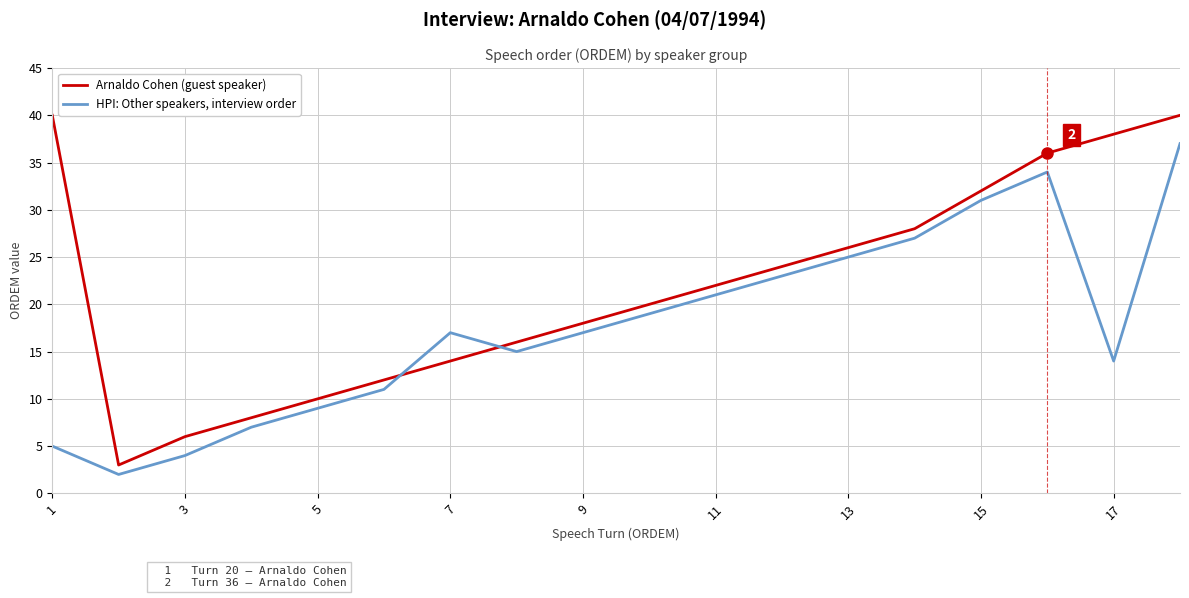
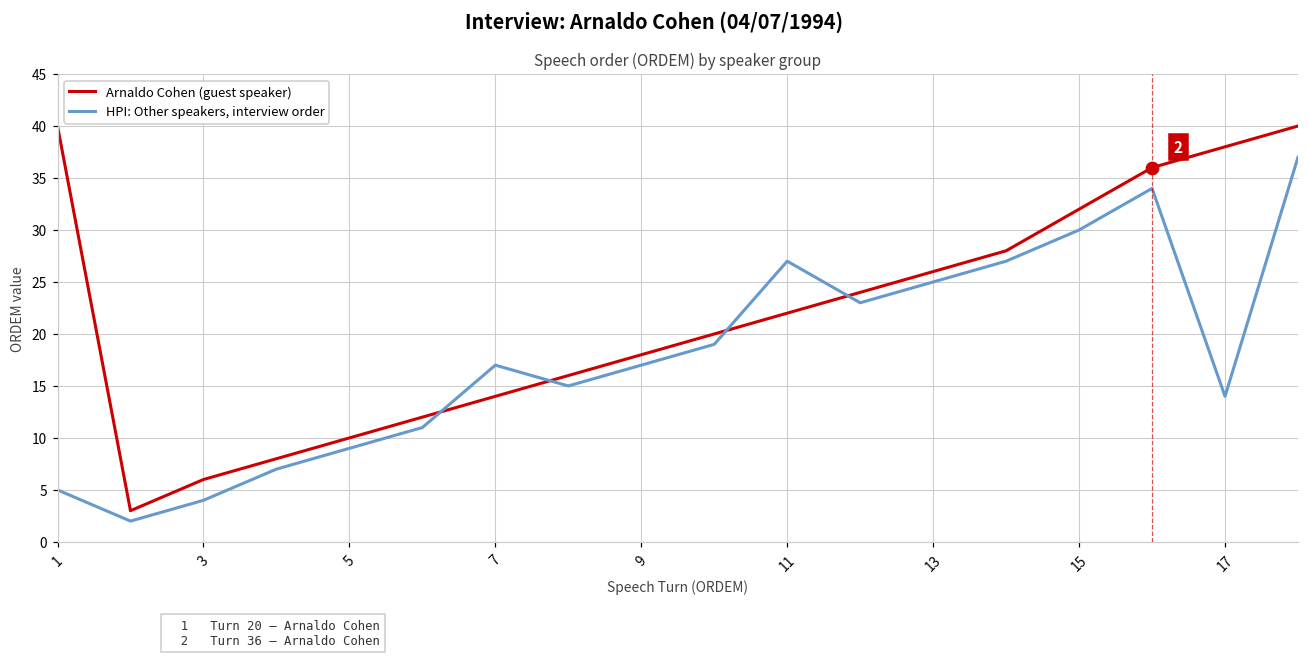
HPI: Other speakers, interview order, 11: 21 -> 27
HPI: Other speakers, interview order, 15: 31 -> 30
